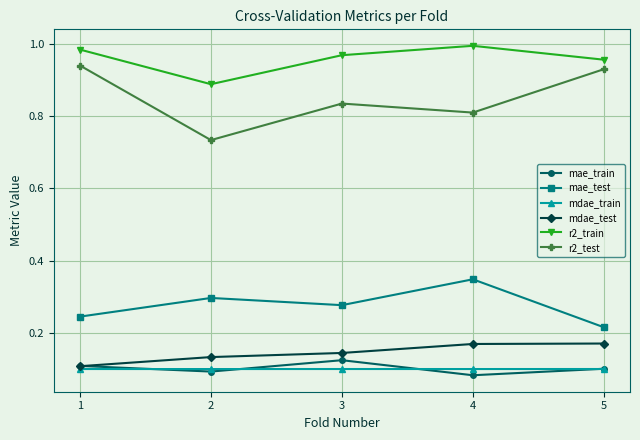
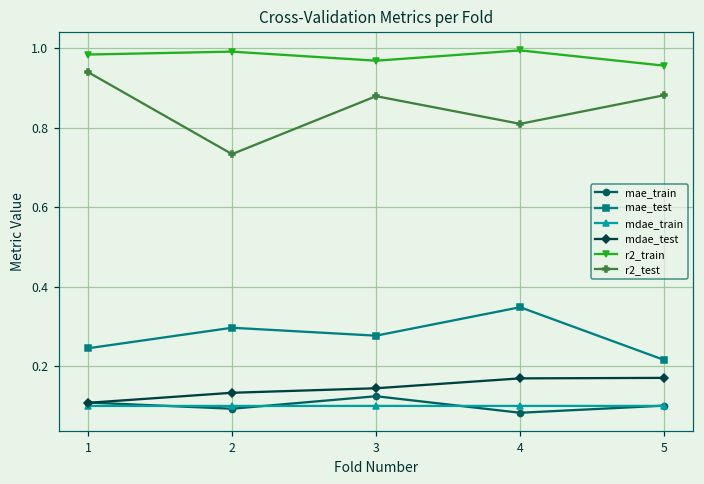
r2_train, 2: 0.89 -> 0.99
r2_test, 3: 0.83 -> 0.88
r2_test, 5: 0.93 -> 0.88
